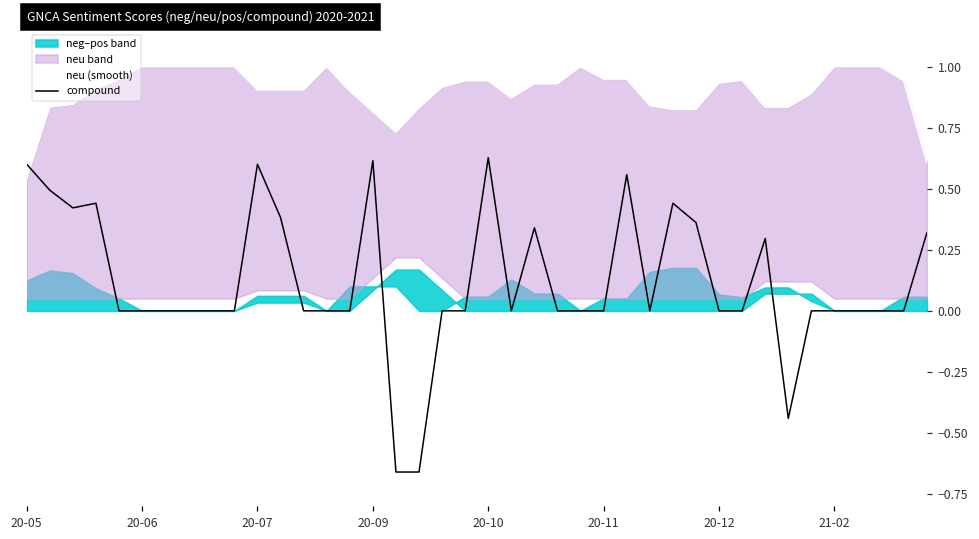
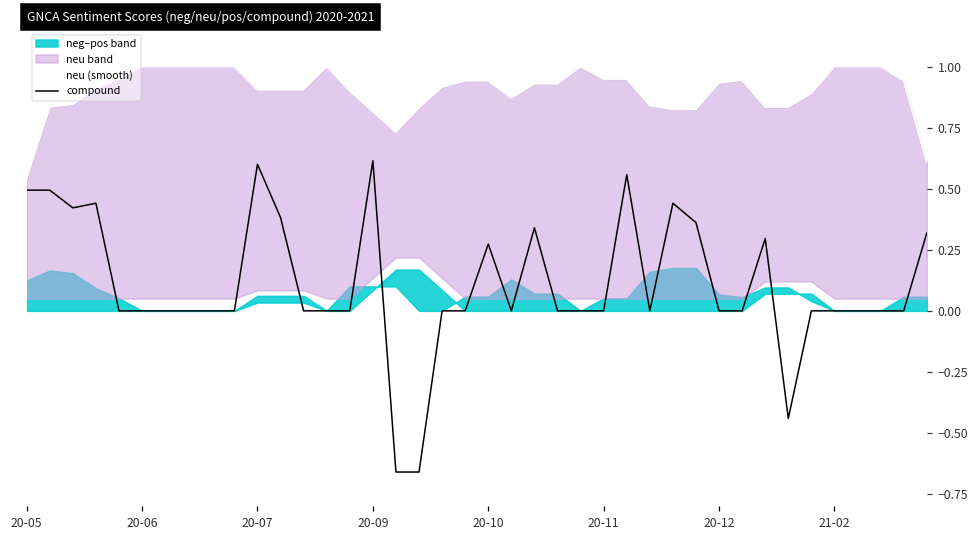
compound, 20-05: 0.60 -> 0.49
compound, 20-10: 0.63 -> 0.27
